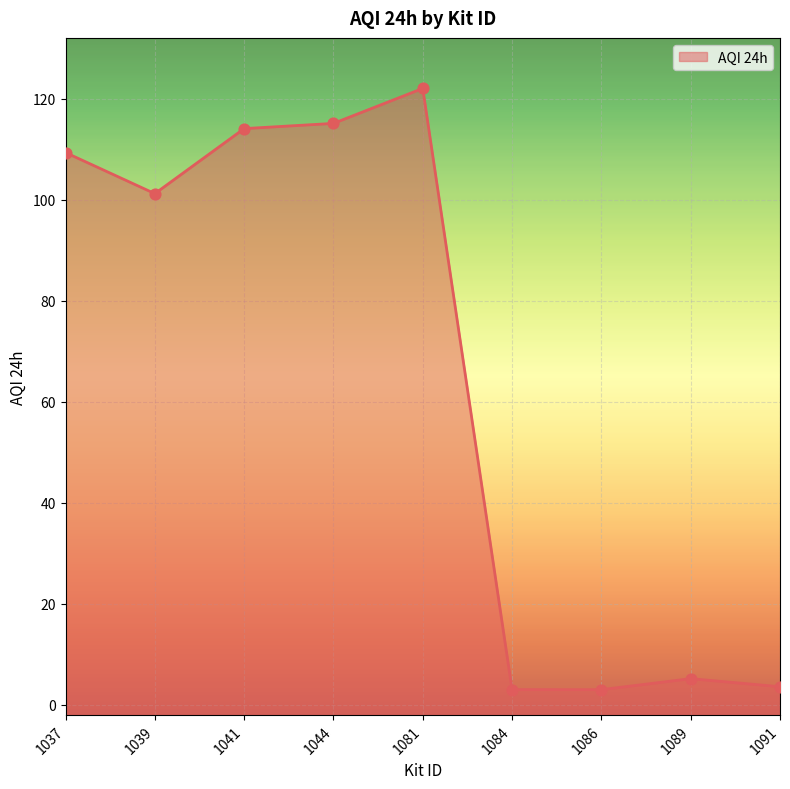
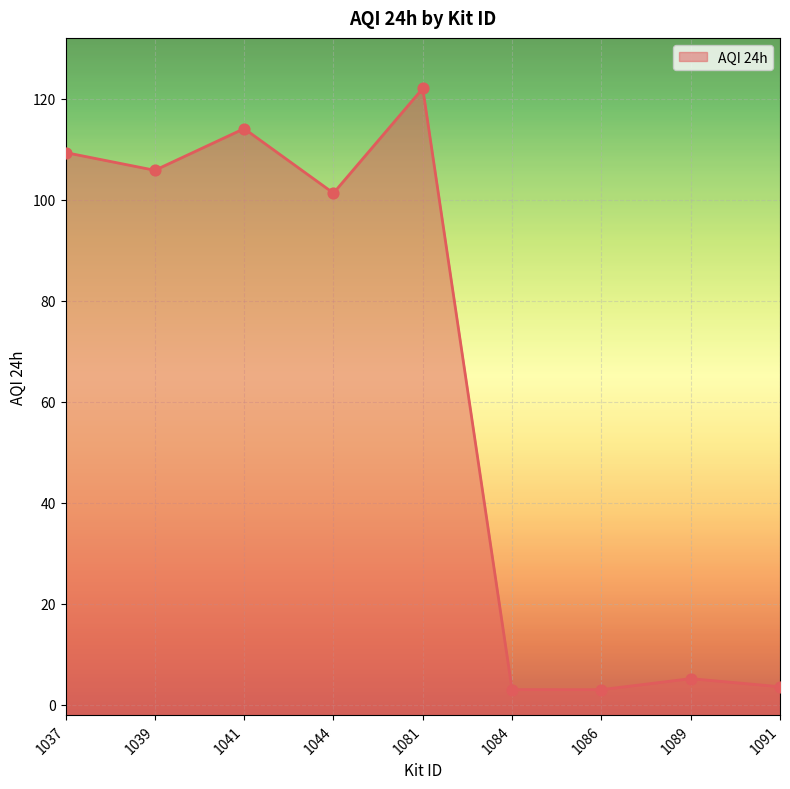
1039: 101 -> 106
1044: 115 -> 101
